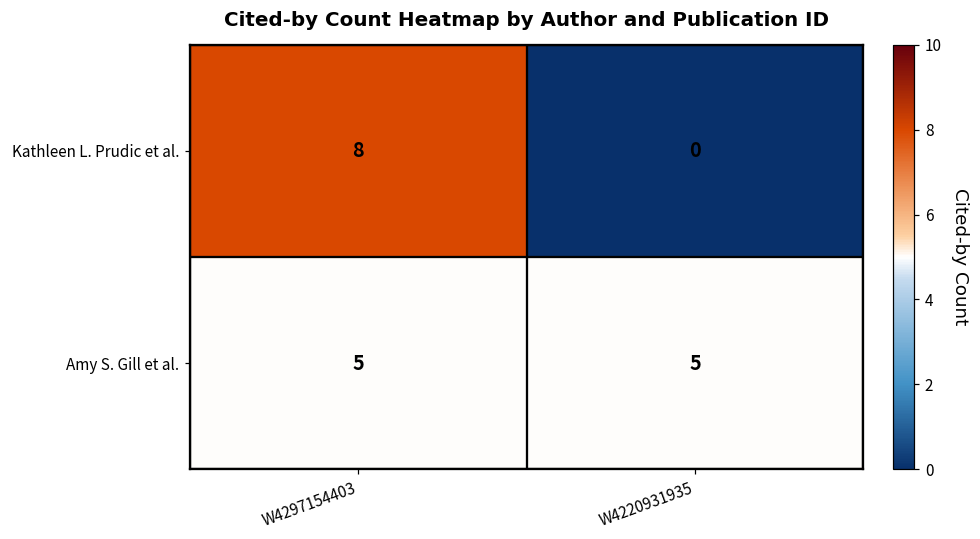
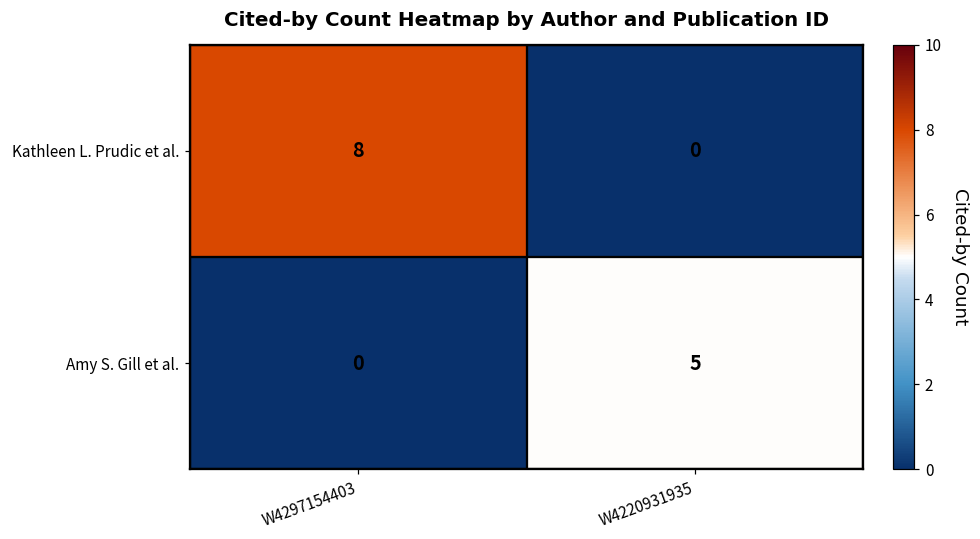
Amy S. Gill et al., W4297154403: 5 -> 0
